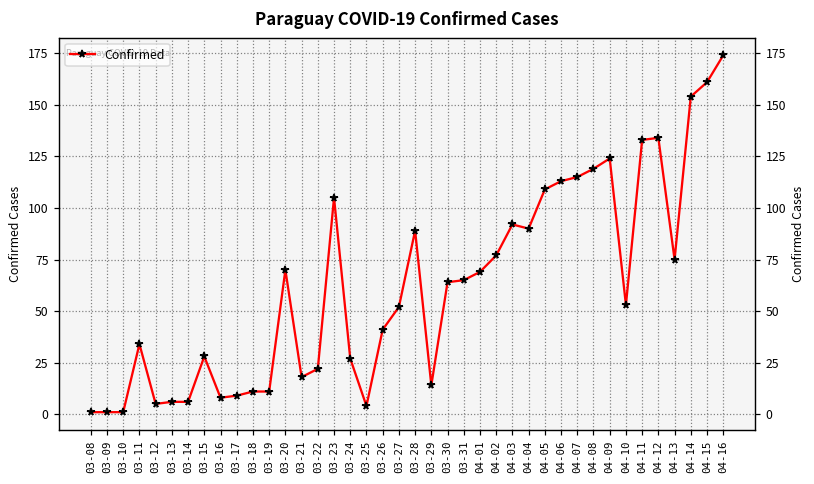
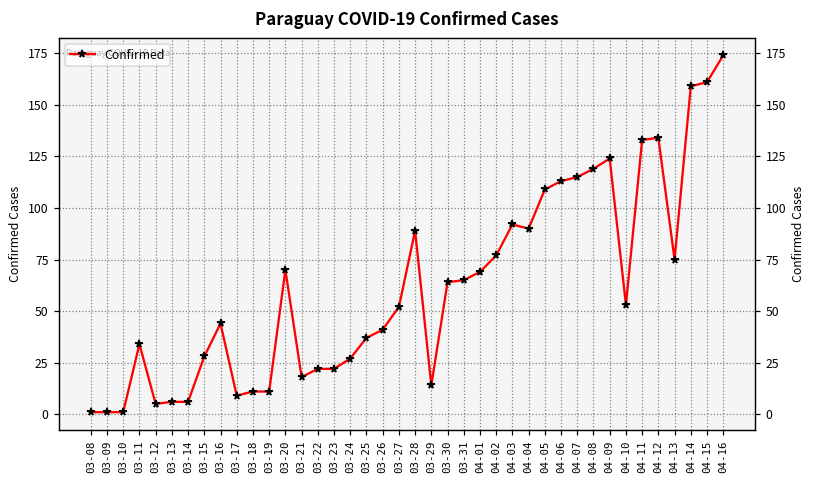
03-16: 8 -> 44
03-23: 105 -> 22
03-25: 4 -> 37
04-14: 154 -> 159
